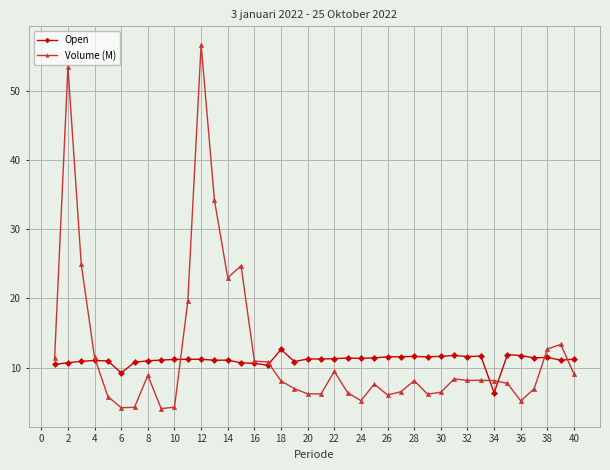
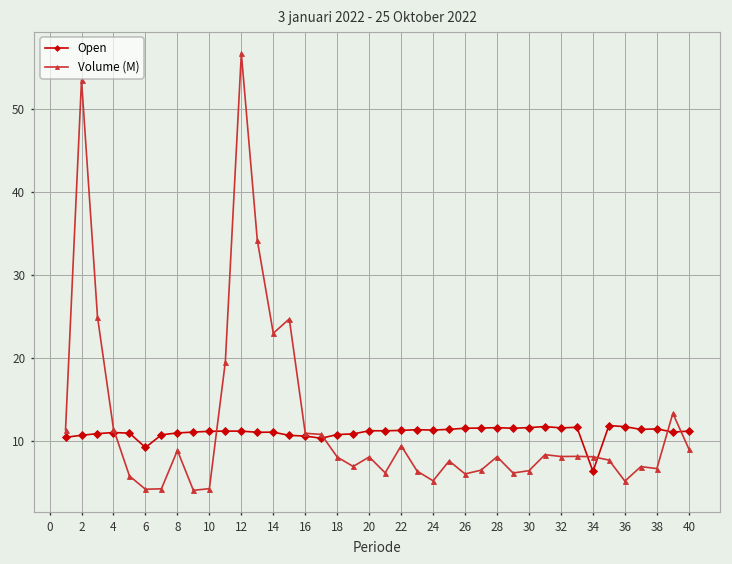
Open, 18: 13 -> 11
Volume (M), 20: 6 -> 8
Volume (M), 38: 13 -> 7
